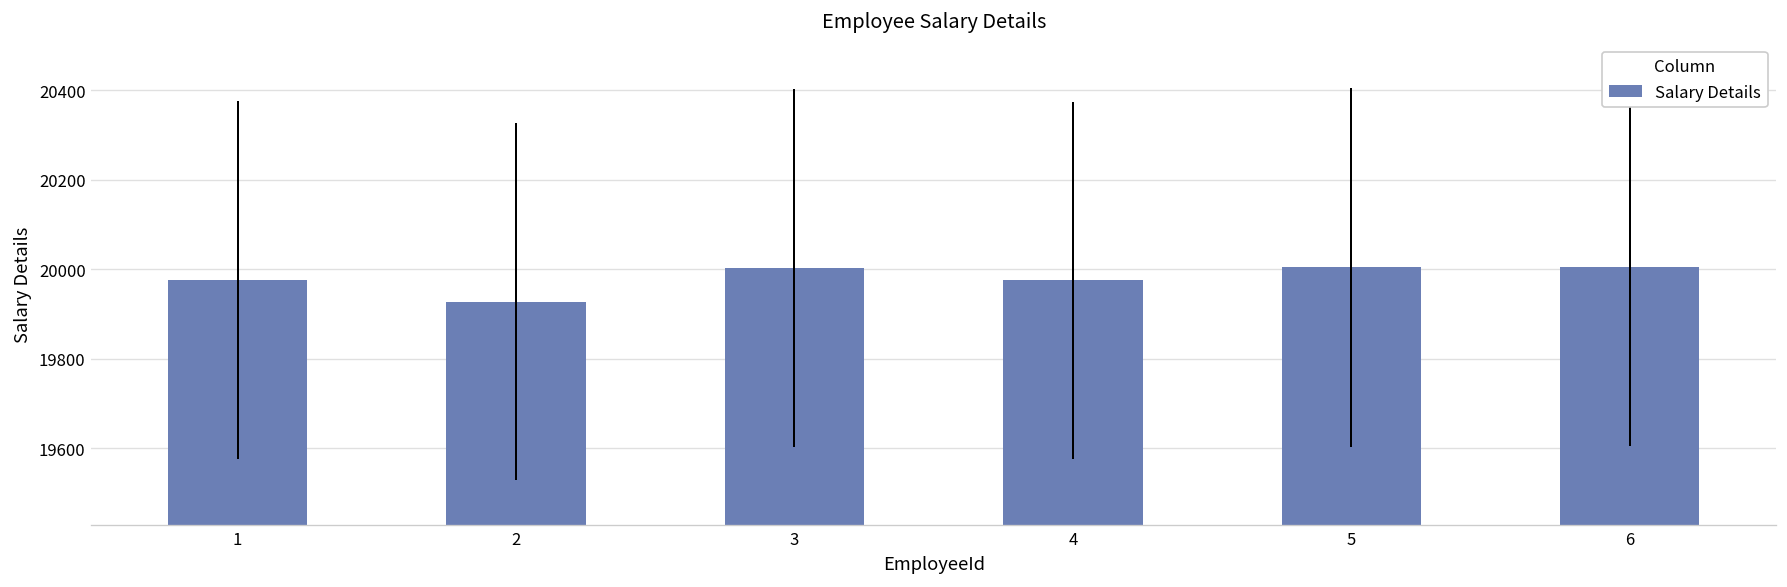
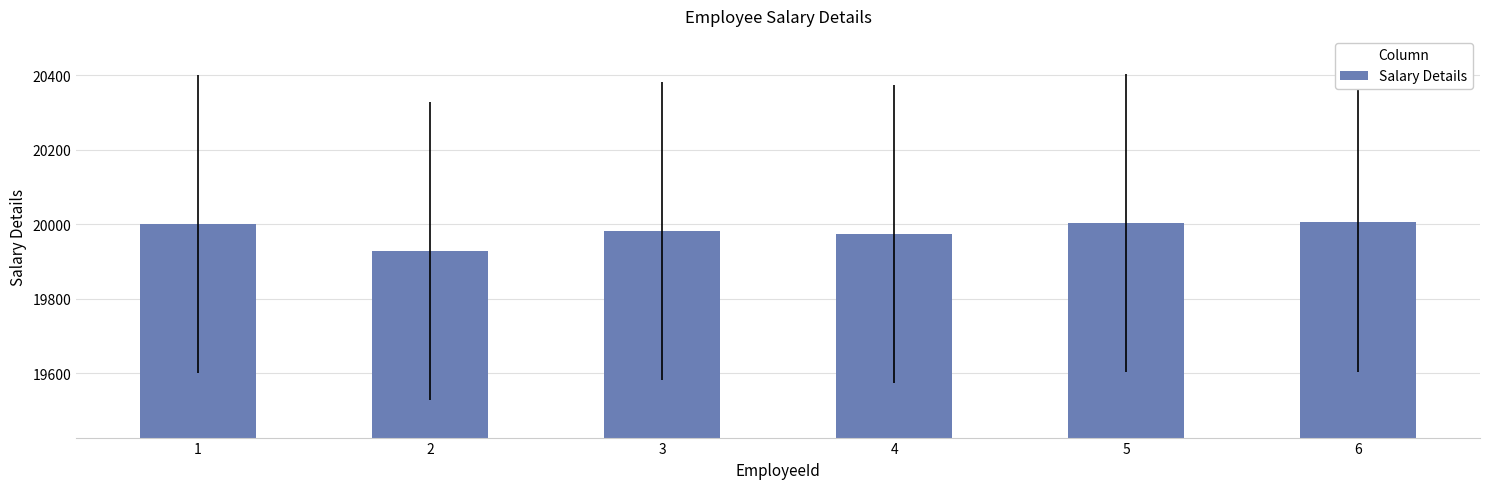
1: 19980 -> 20000
3: 20000 -> 19980
